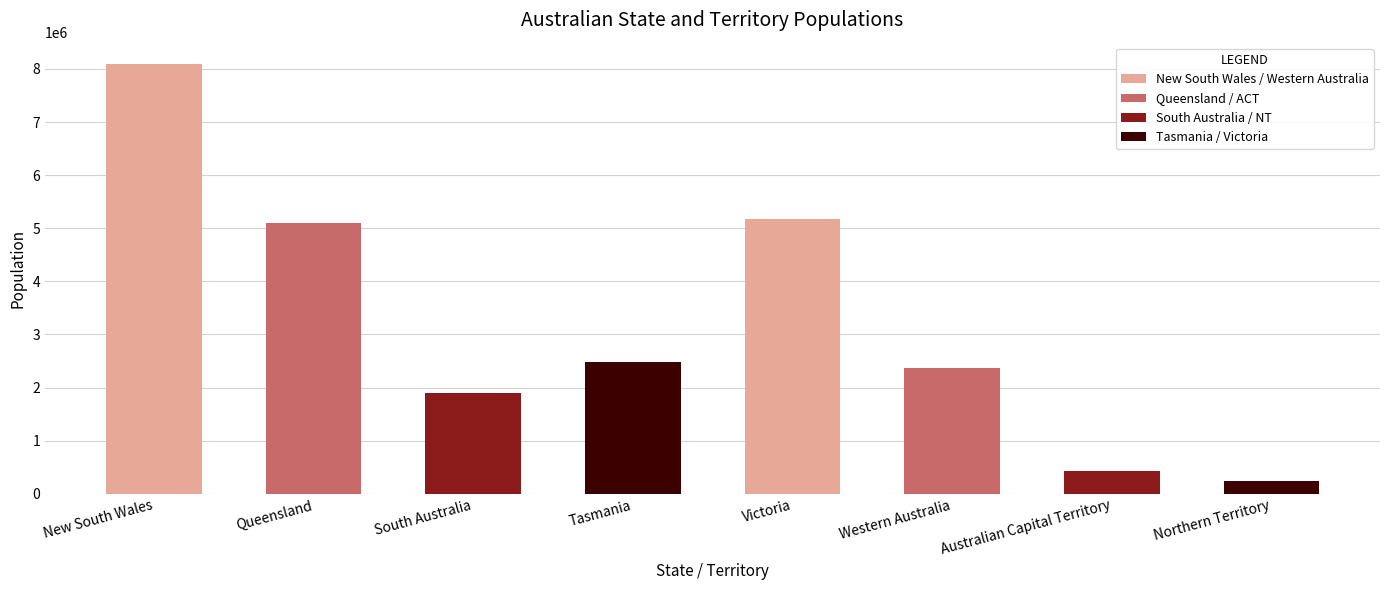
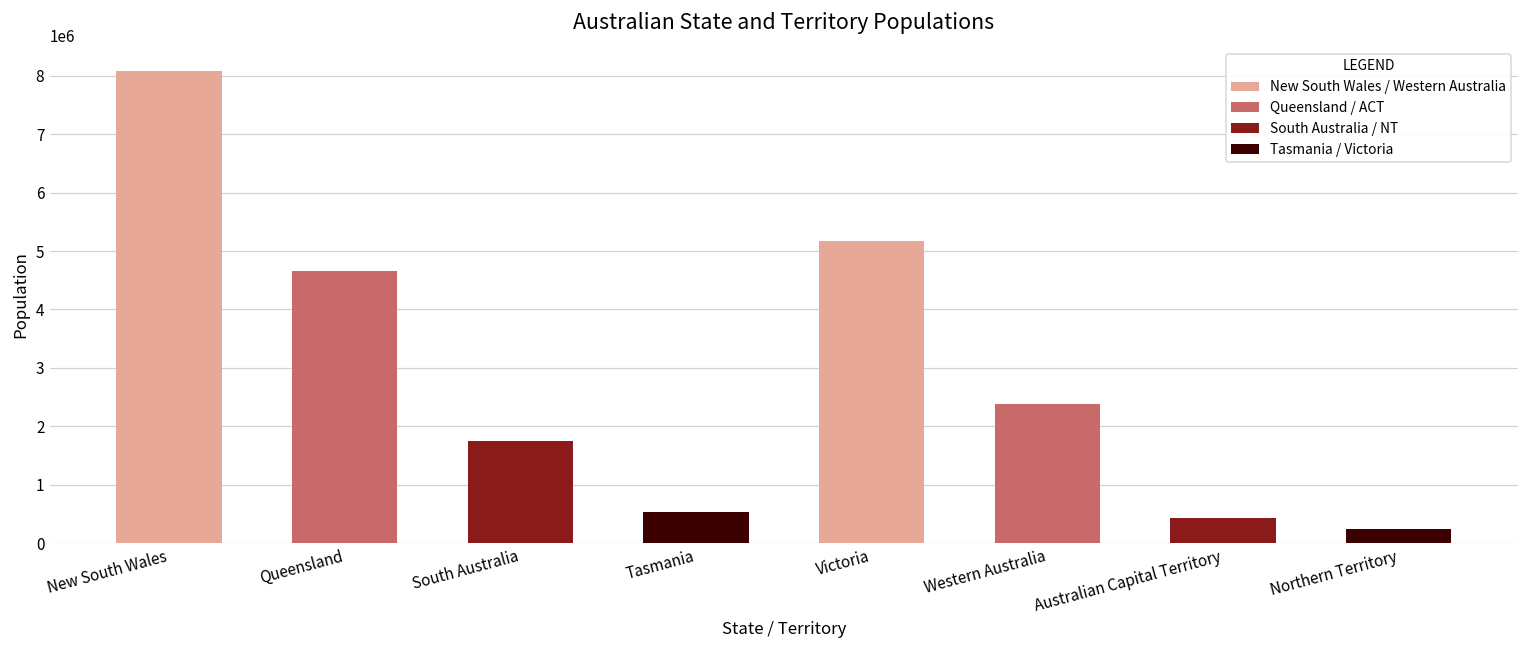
Queensland: 5100000 -> 4700000
South Australia: 1900000 -> 1800000
Tasmania: 2500000 -> 500000
